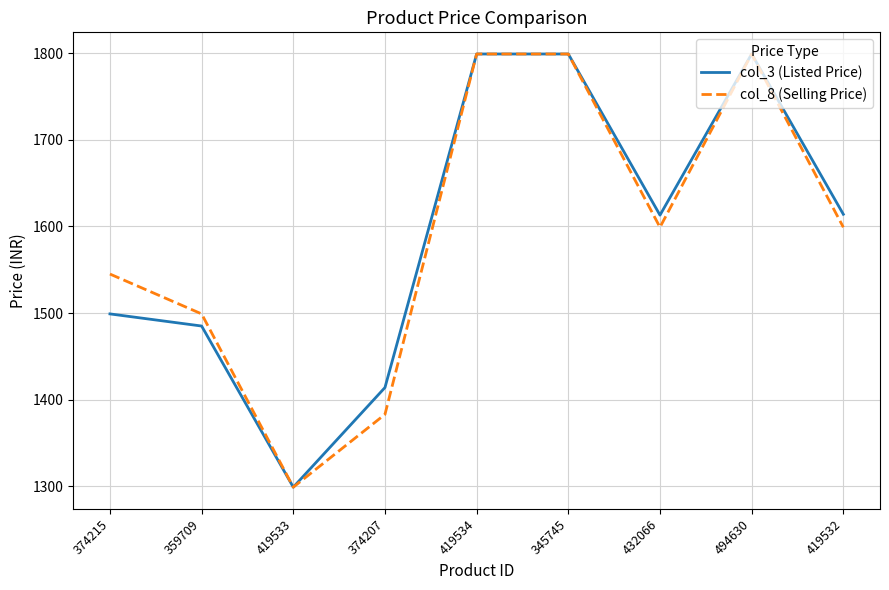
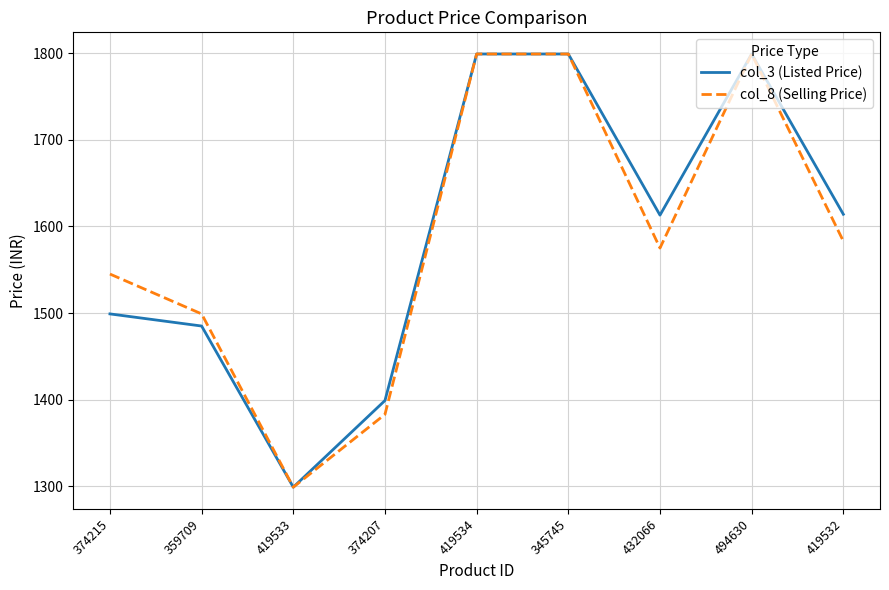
col_3 (Listed Price), 374207: 1410 -> 1400
col_8 (Selling Price), 432066: 1600 -> 1580
col_8 (Selling Price), 419532: 1600 -> 1580
